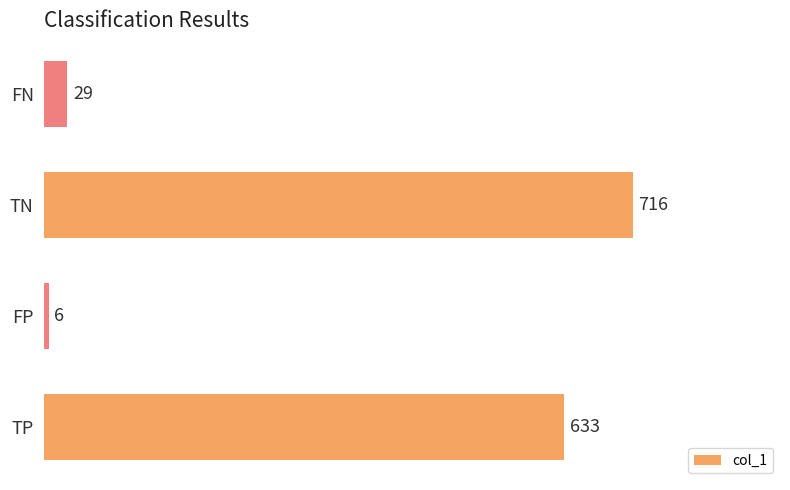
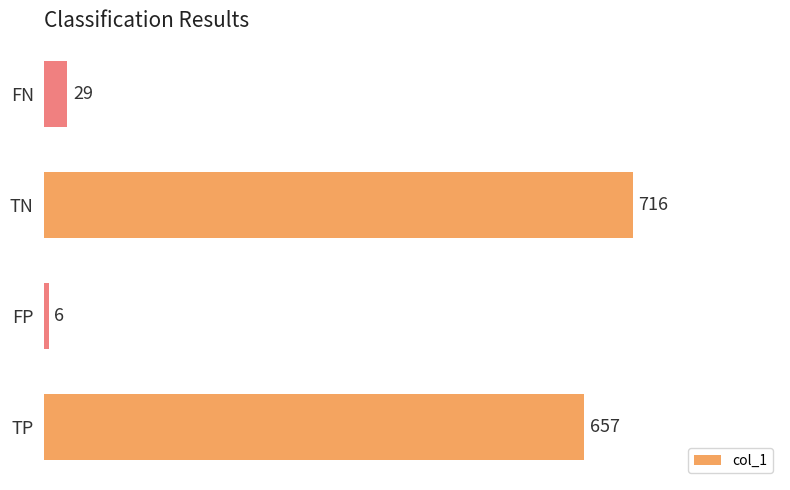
TP: 633 -> 657
